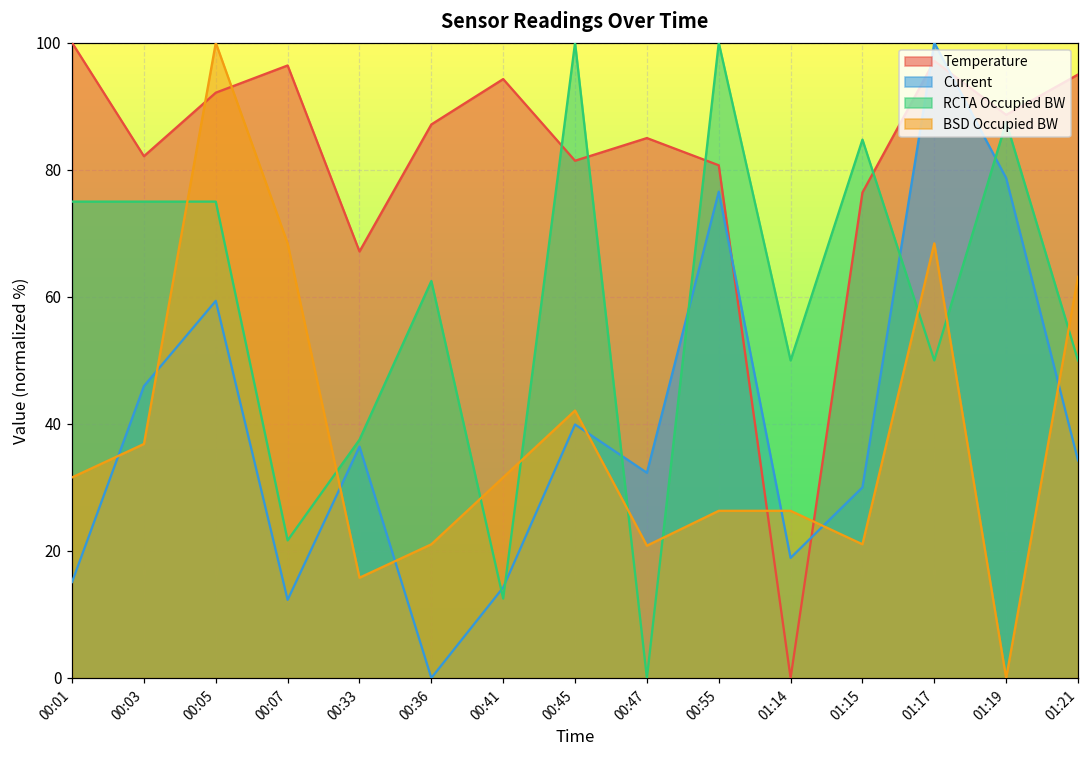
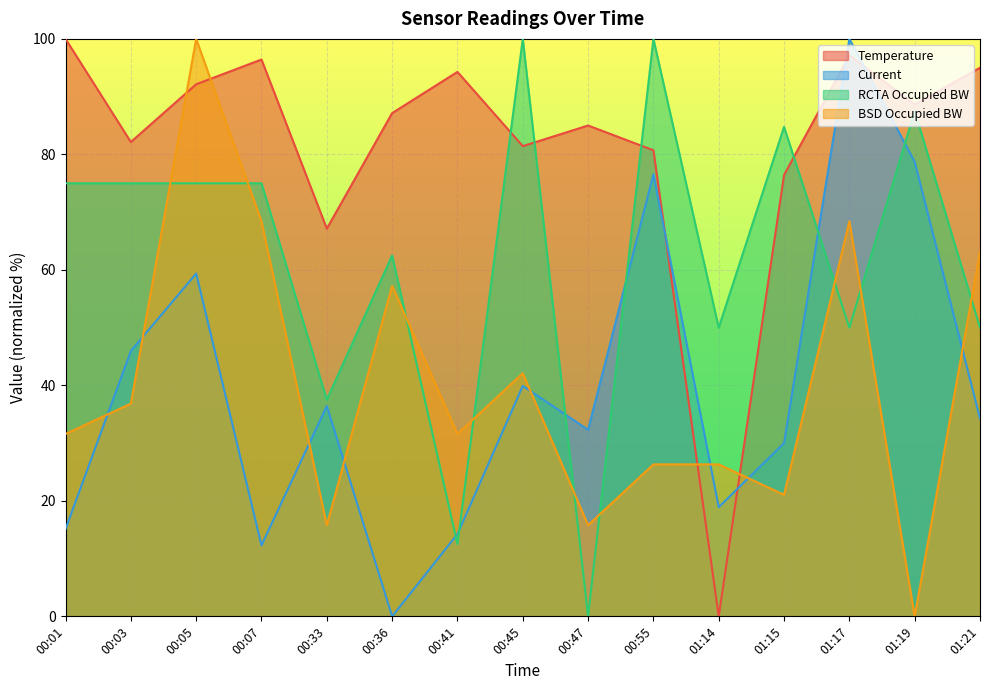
RCTA Occupied BW, 00:07: 22 -> 75
BSD Occupied BW, 00:36: 21 -> 57
BSD Occupied BW, 00:47: 21 -> 16
